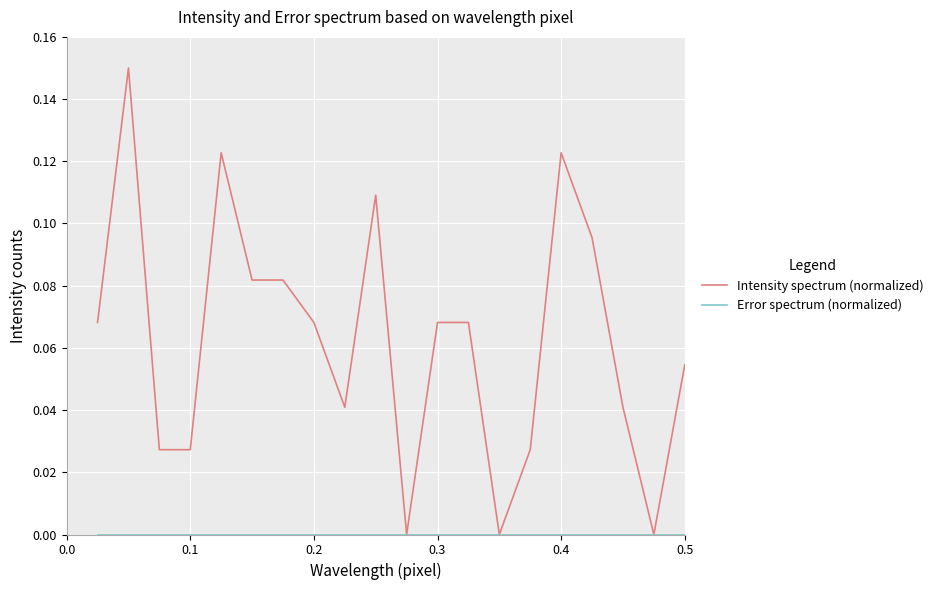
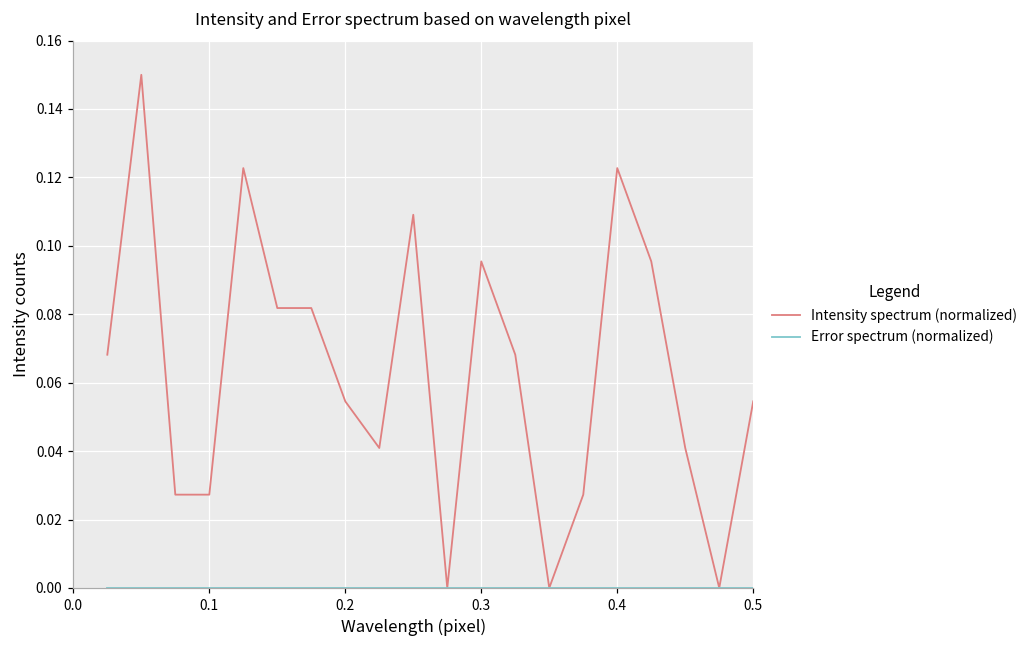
Intensity spectrum (normalized), 0.2: 0.068 -> 0.055
Intensity spectrum (normalized), 0.3: 0.068 -> 0.095
